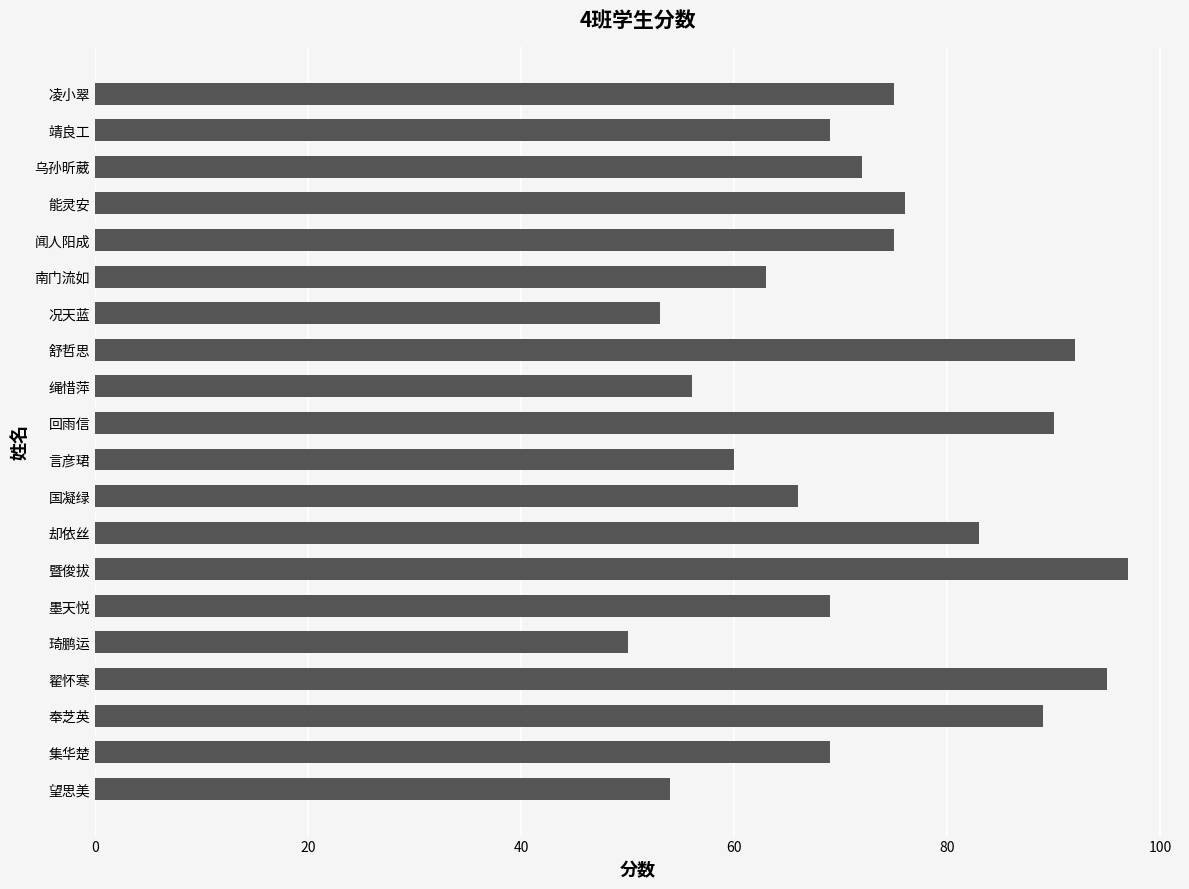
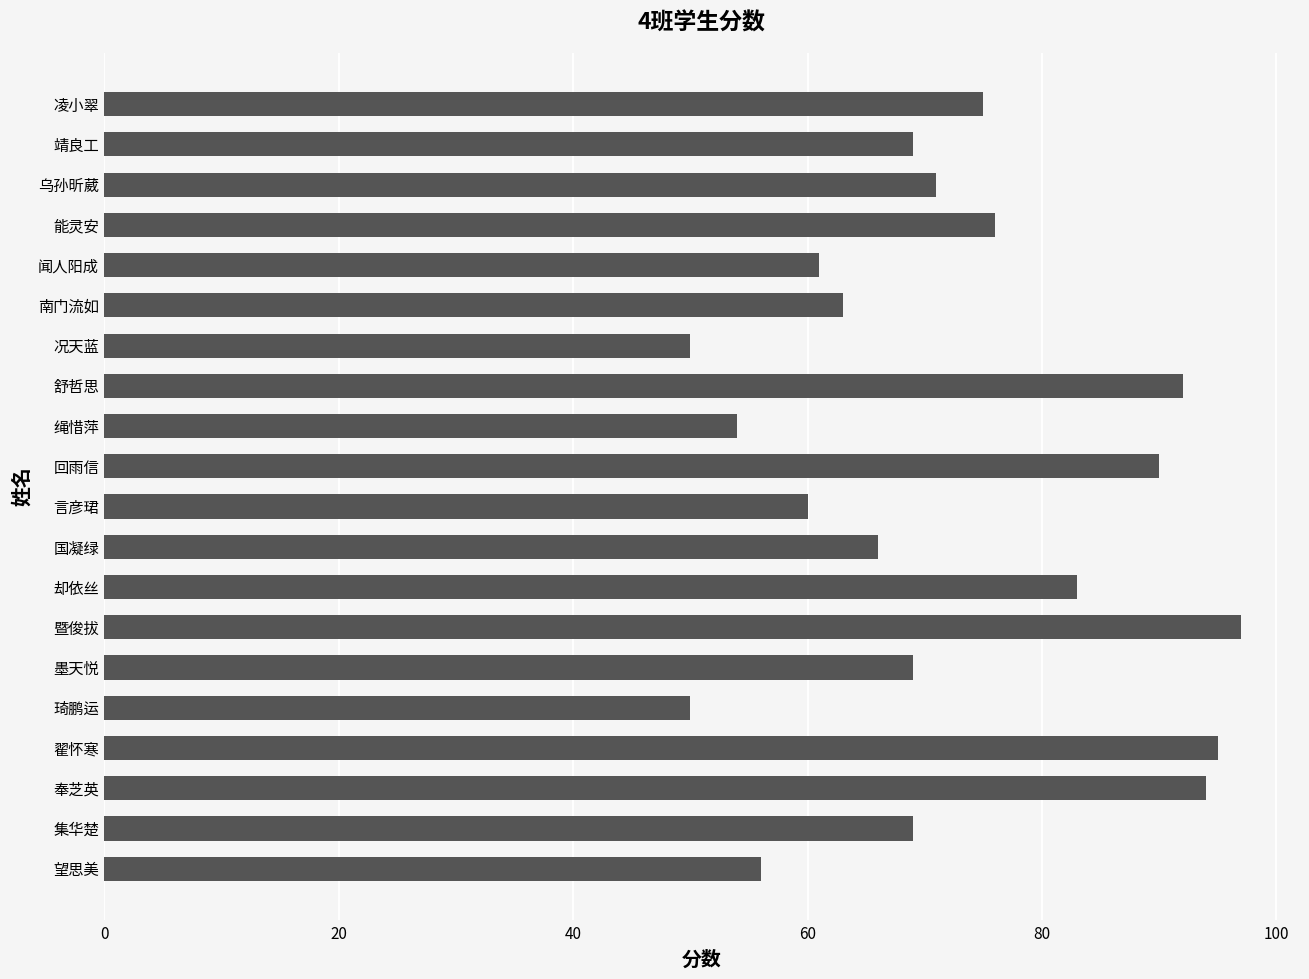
乌孙昕葳: 72 -> 71
闻人阳成: 75 -> 61
况天蓝: 53 -> 50
绳惜萍: 56 -> 54
奉芝英: 89 -> 94
望思美: 54 -> 56
